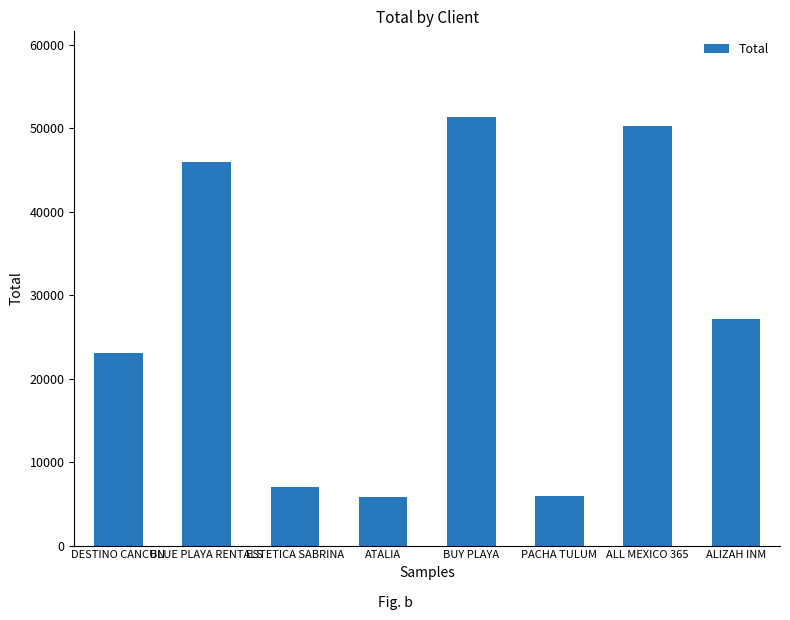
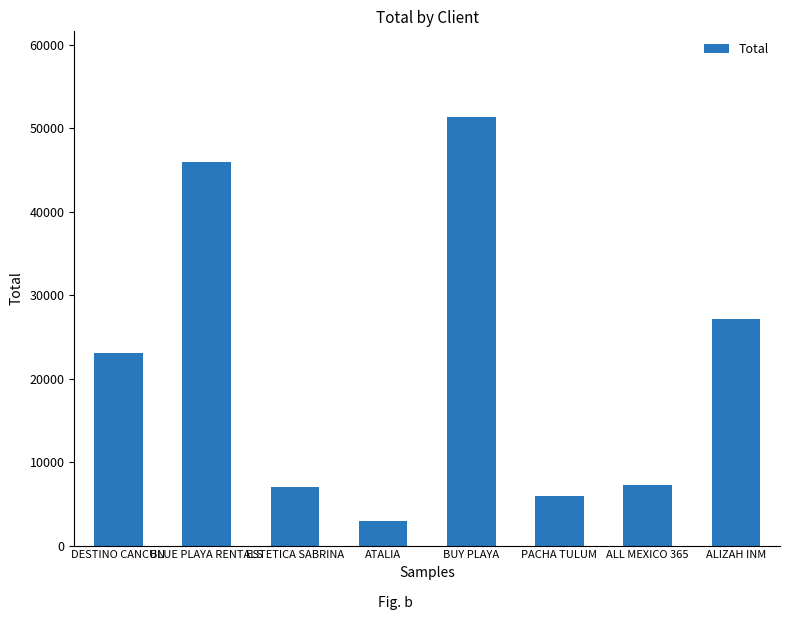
ATALIA: 6000 -> 3000
ALL MEXICO 365: 50000 -> 7000
